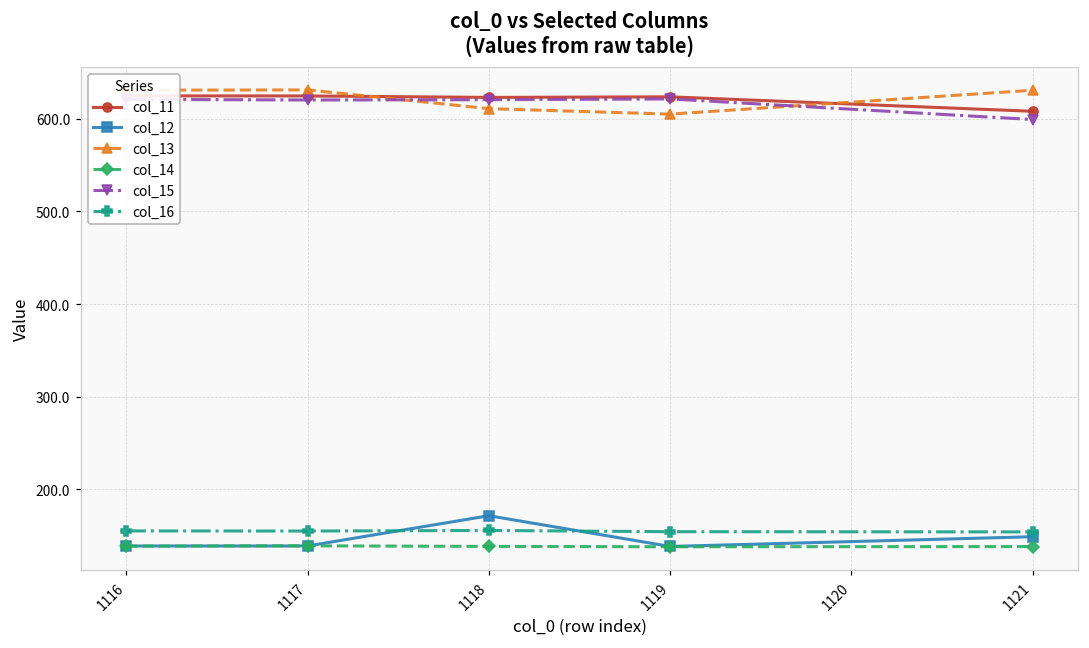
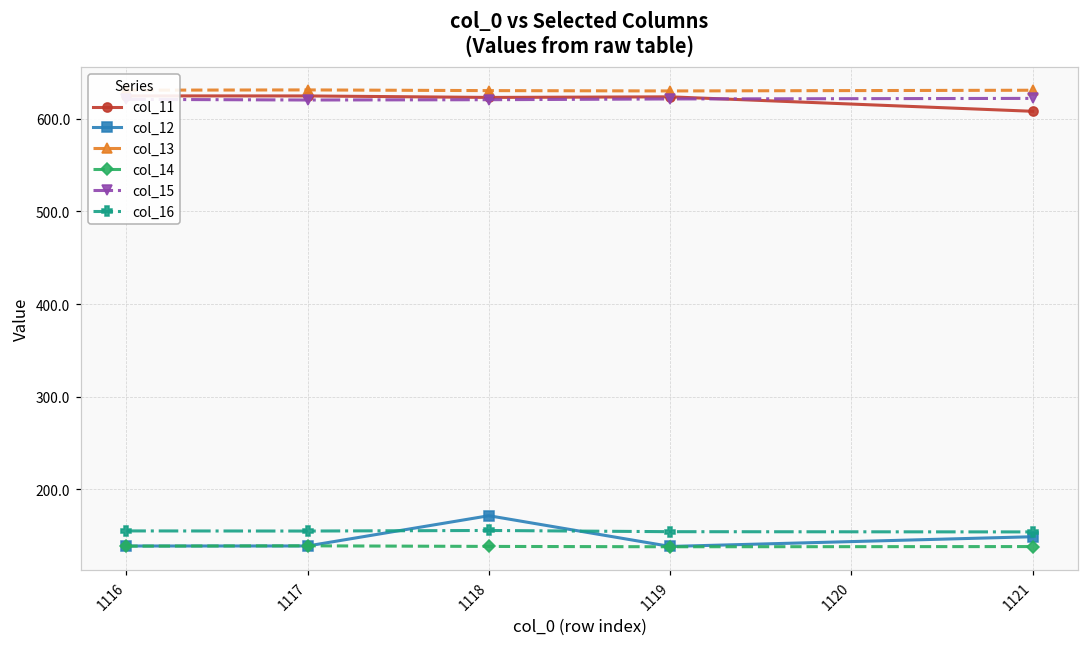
col_13, 1118: 610 -> 630
col_13, 1119: 600 -> 630
col_15, 1121: 600 -> 620
